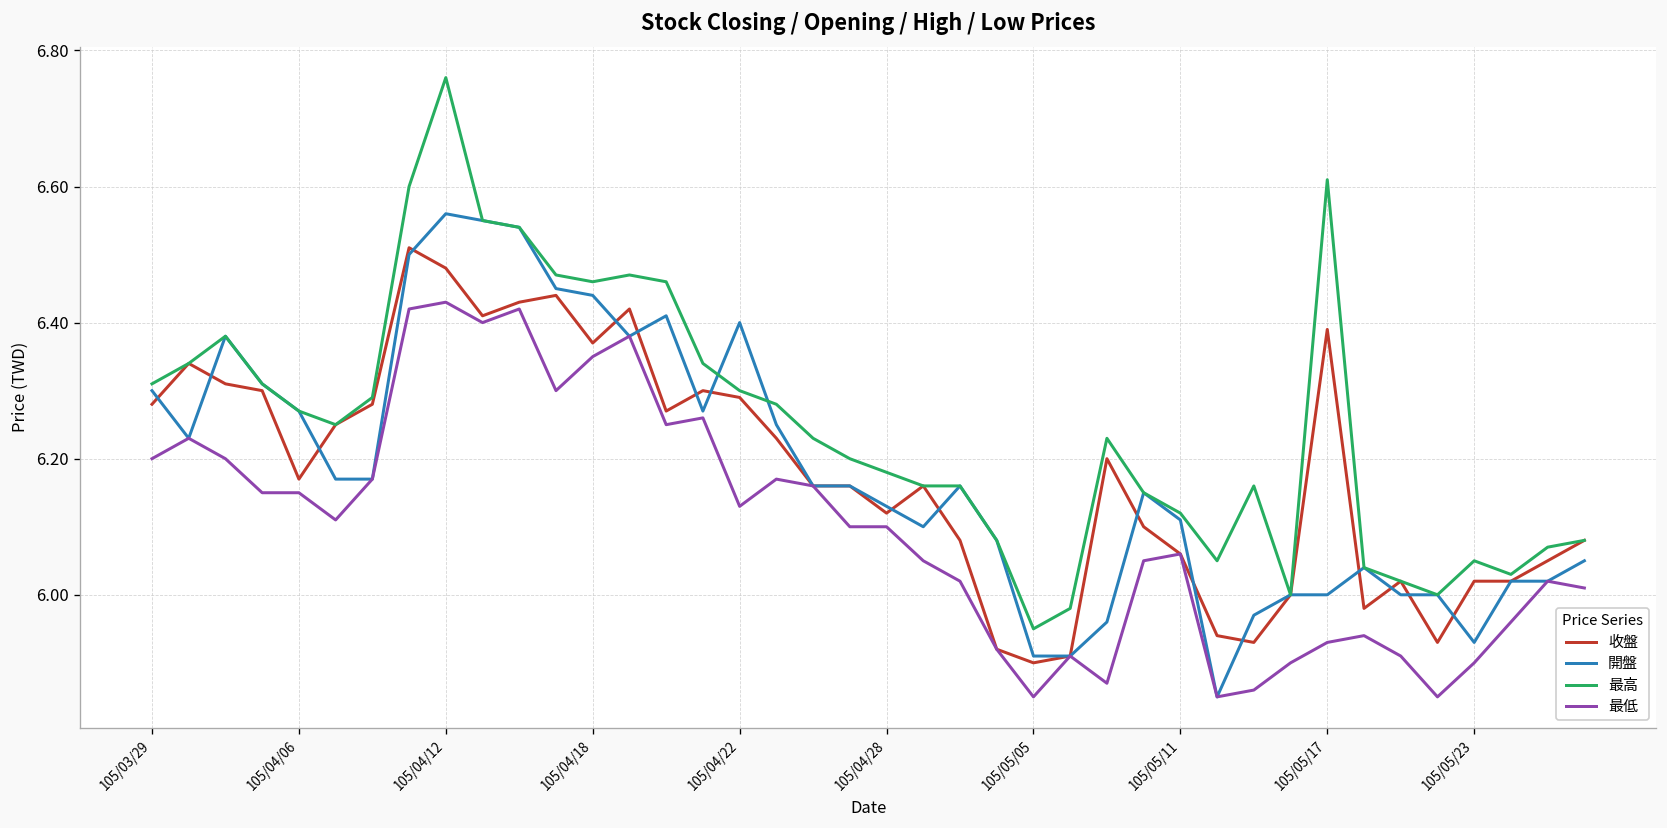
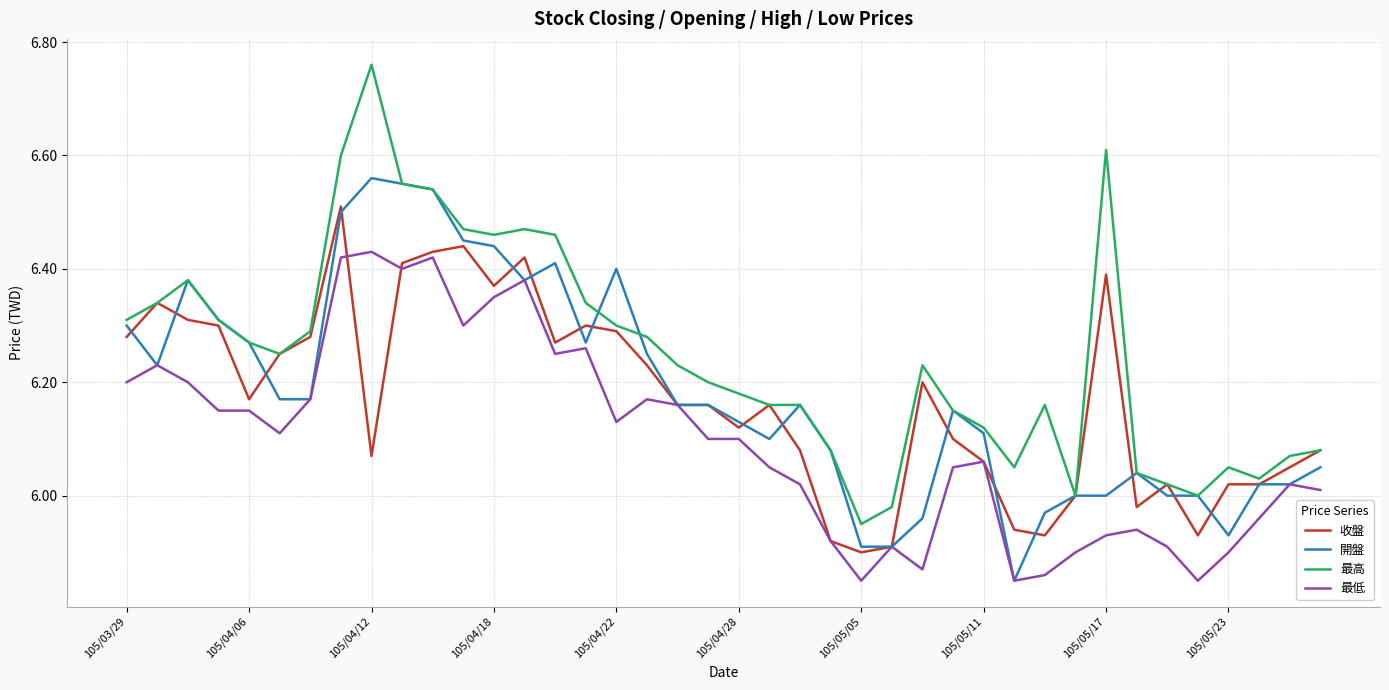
收盤, 105/04/12: 6.48 -> 6.07
